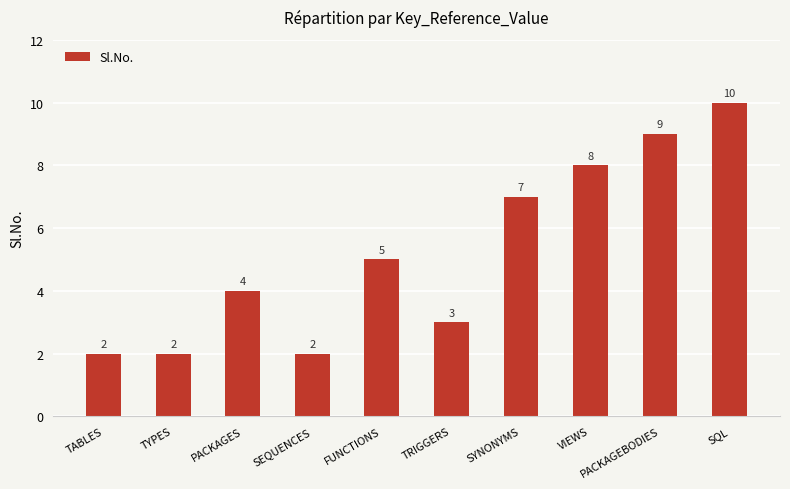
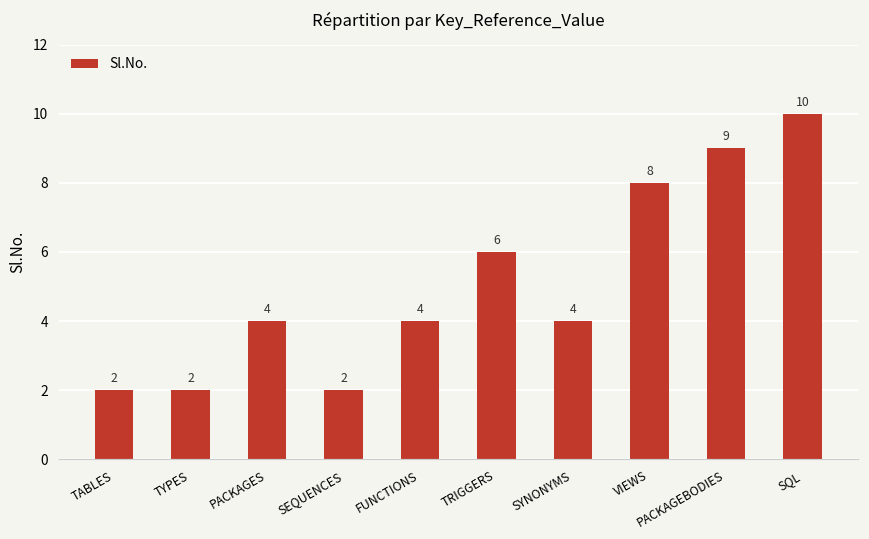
FUNCTIONS: 5 -> 4
TRIGGERS: 3 -> 6
SYNONYMS: 7 -> 4
